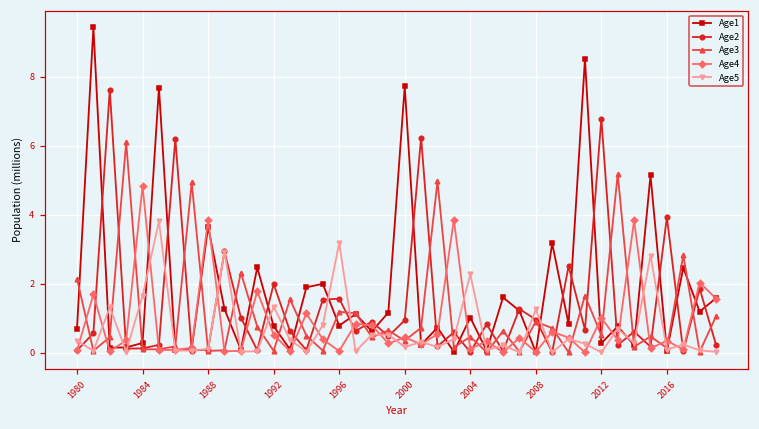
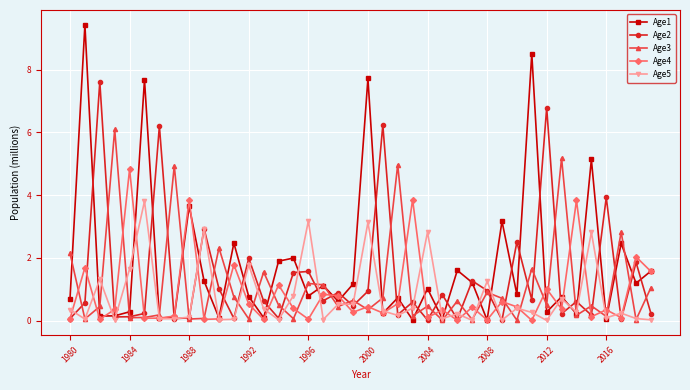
Age5, 1992: 1.3 -> 1.8
Age5, 2000: 0.2 -> 3.1
Age5, 2004: 2.3 -> 2.8
